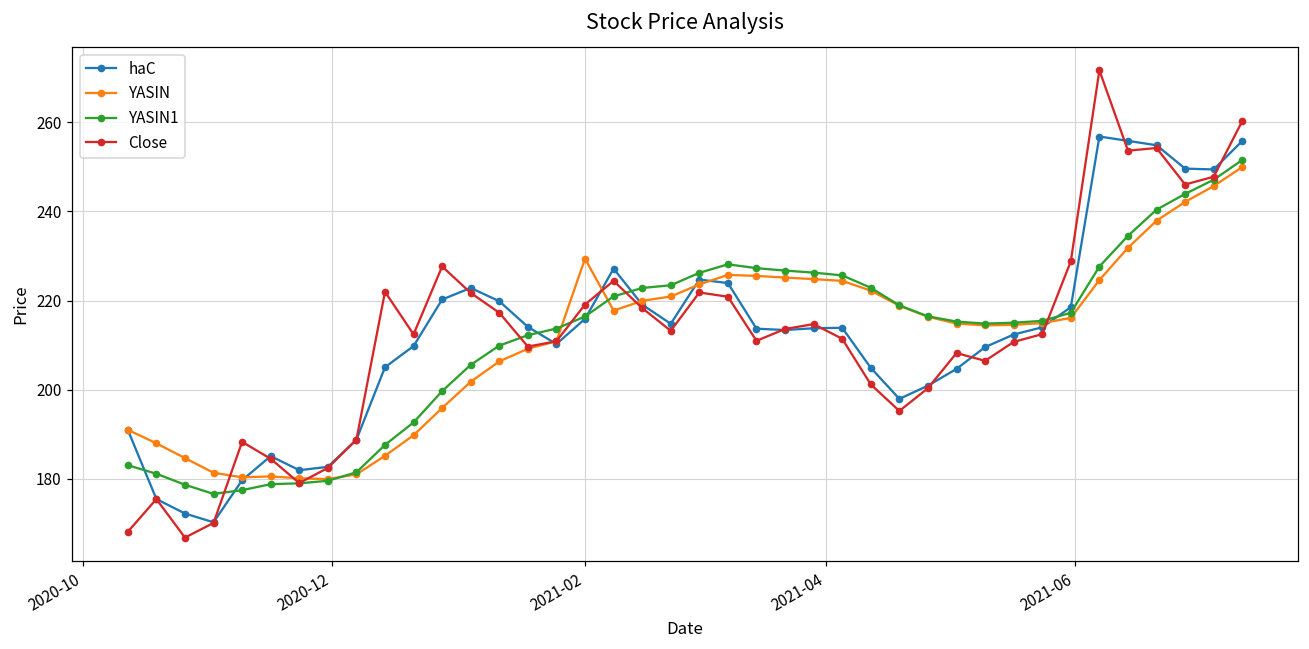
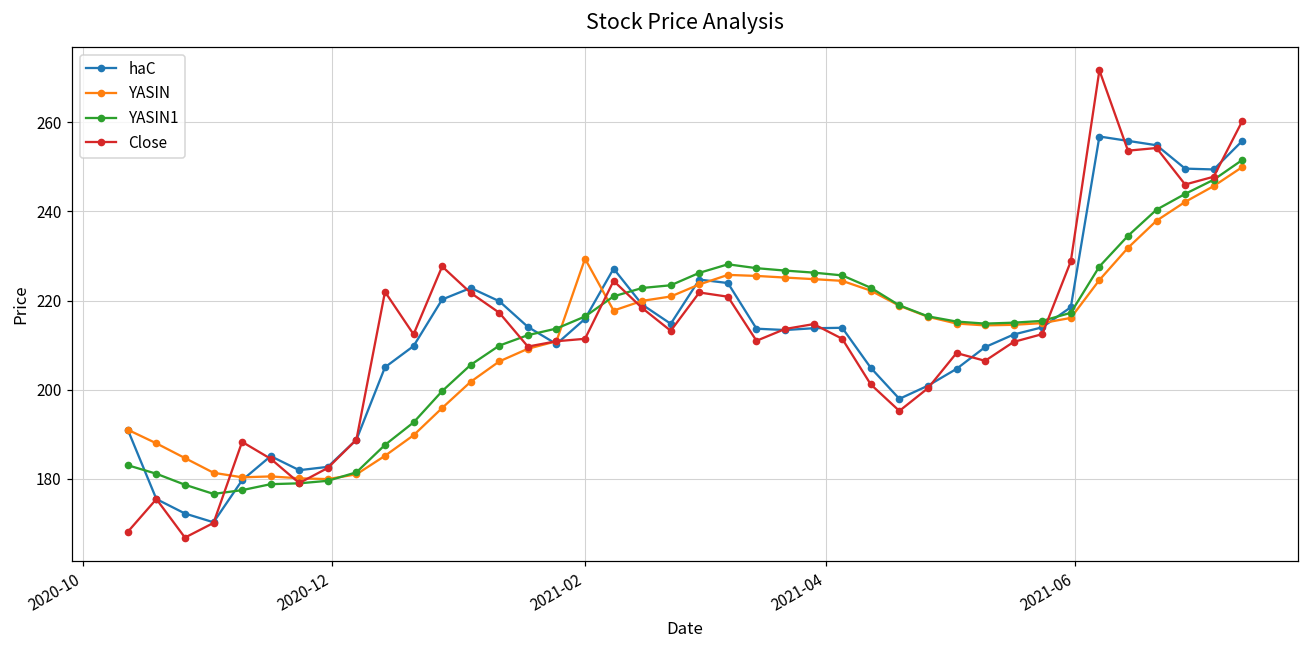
Close, 2021-02: 219 -> 211
